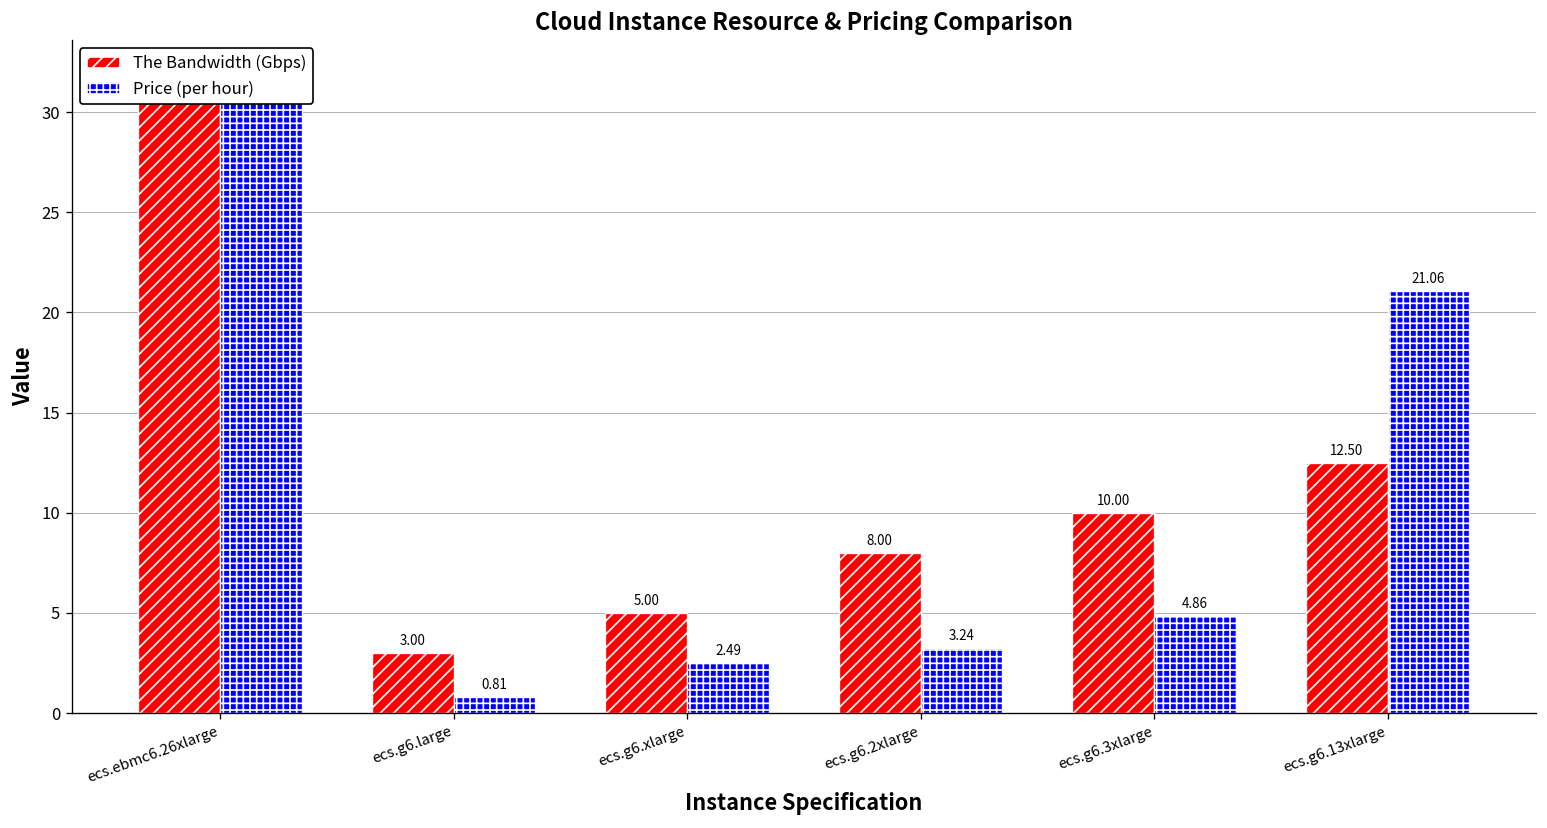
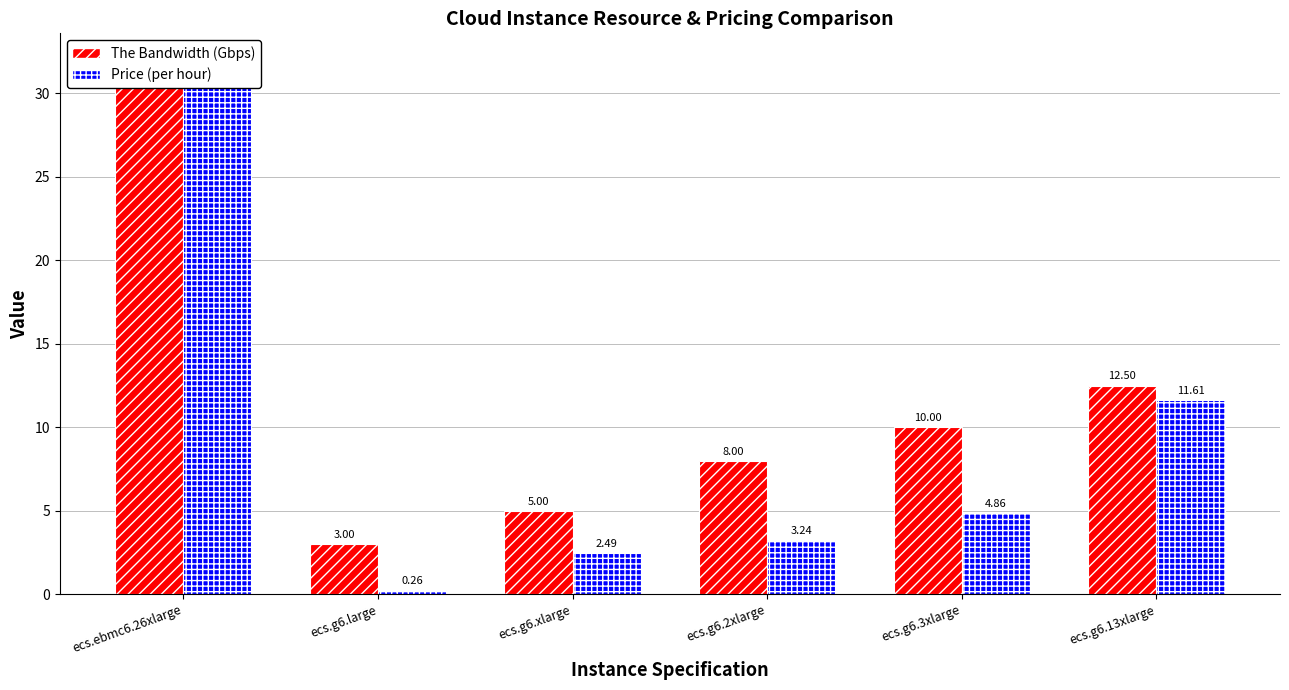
Price (per hour), ecs.g6.large: 0.81 -> 0.26
Price (per hour), ecs.g6.13xlarge: 21.06 -> 11.61
